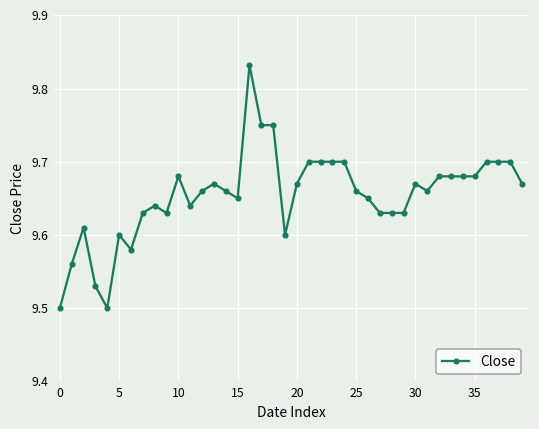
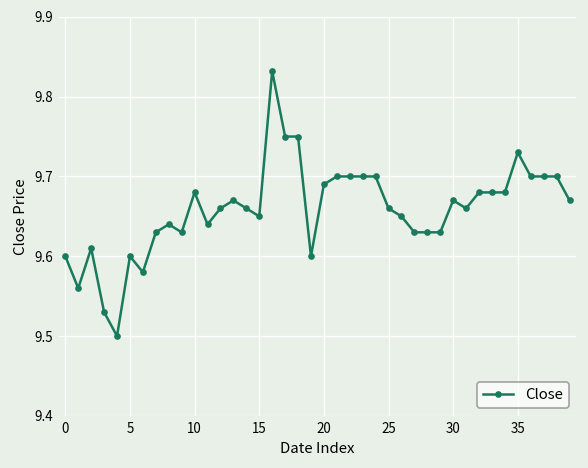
0: 9.5 -> 9.6
20: 9.67 -> 9.69
35: 9.68 -> 9.73
